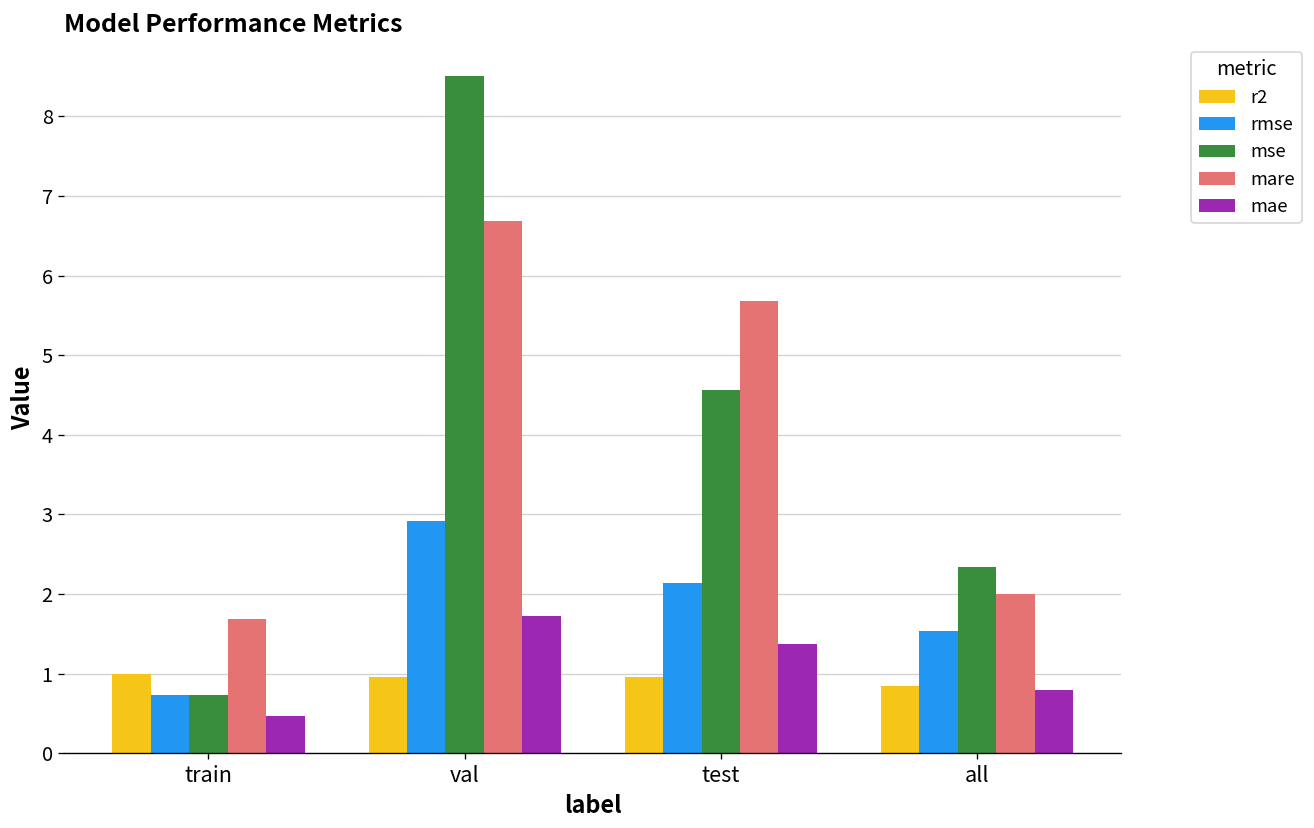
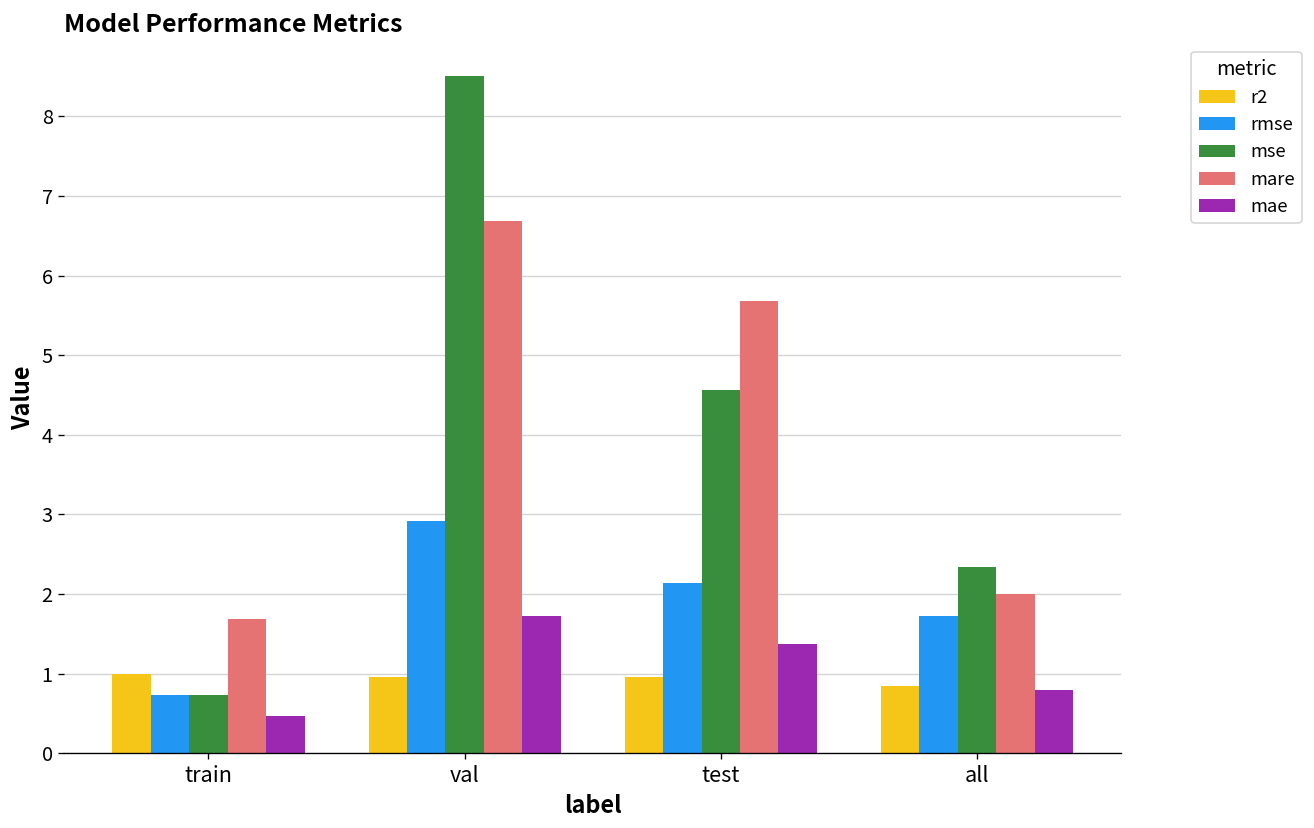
rmse, all: 1.5 -> 1.7
